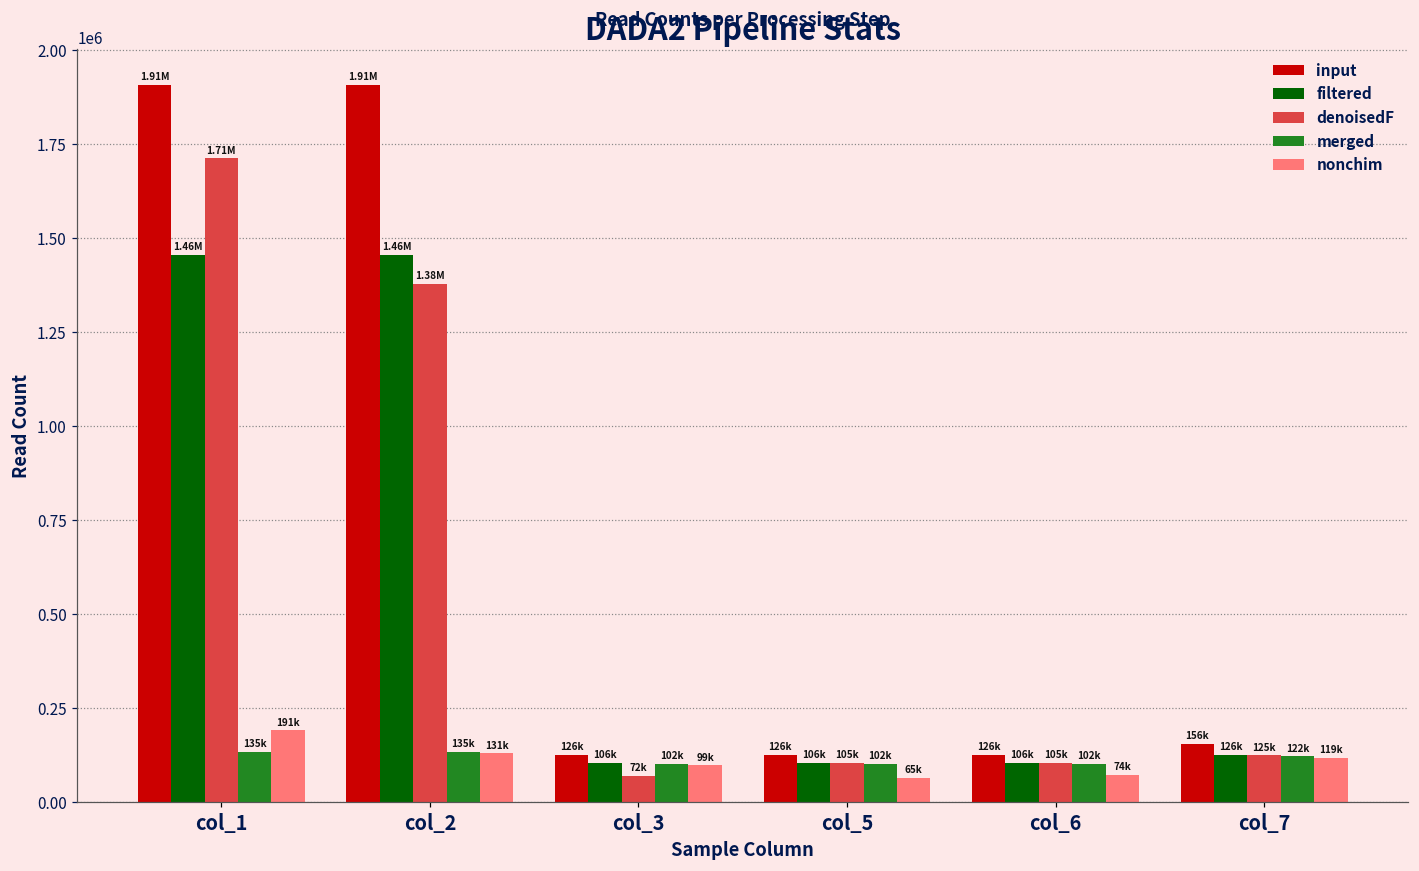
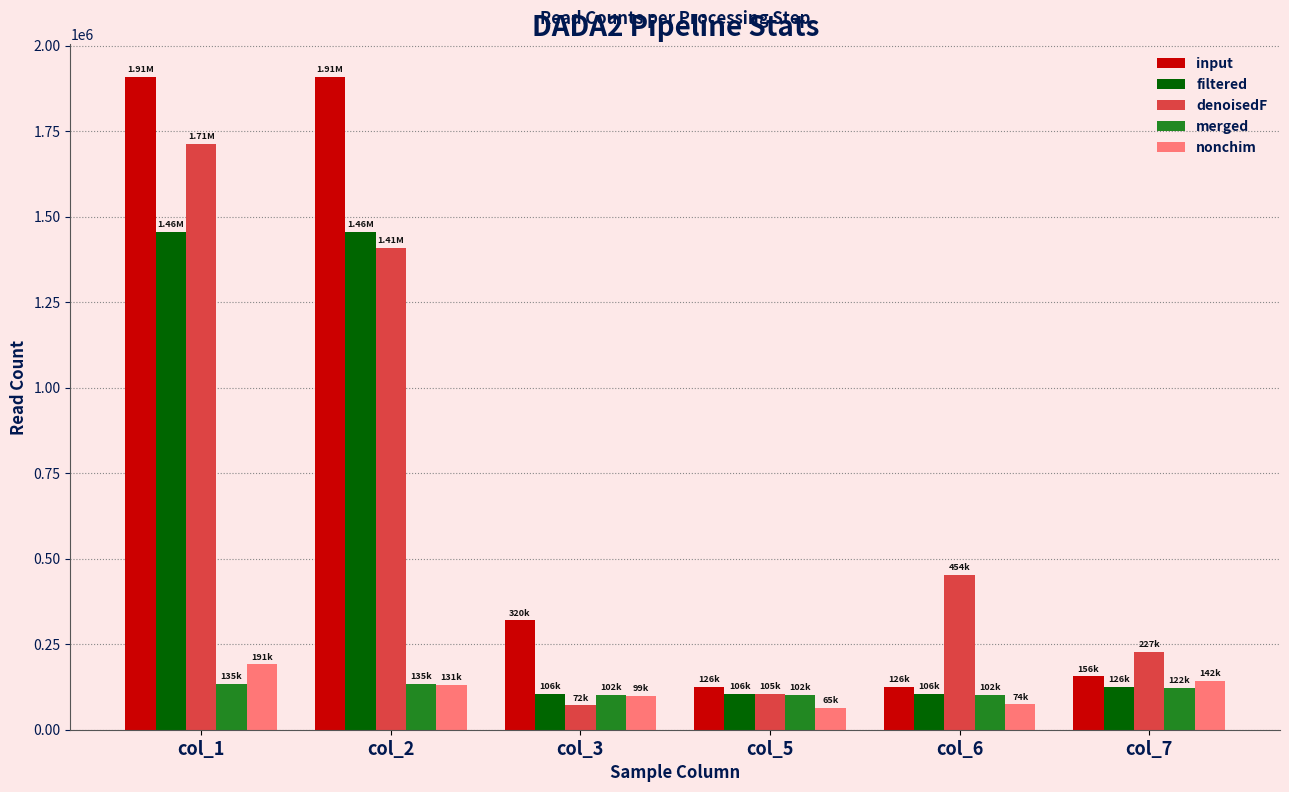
denoisedF, col_2: 1.38M -> 1.41M
input, col_3: 126k -> 320k
denoisedF, col_6: 105k -> 454k
denoisedF, col_7: 125k -> 227k
nonchim, col_7: 119k -> 142k
